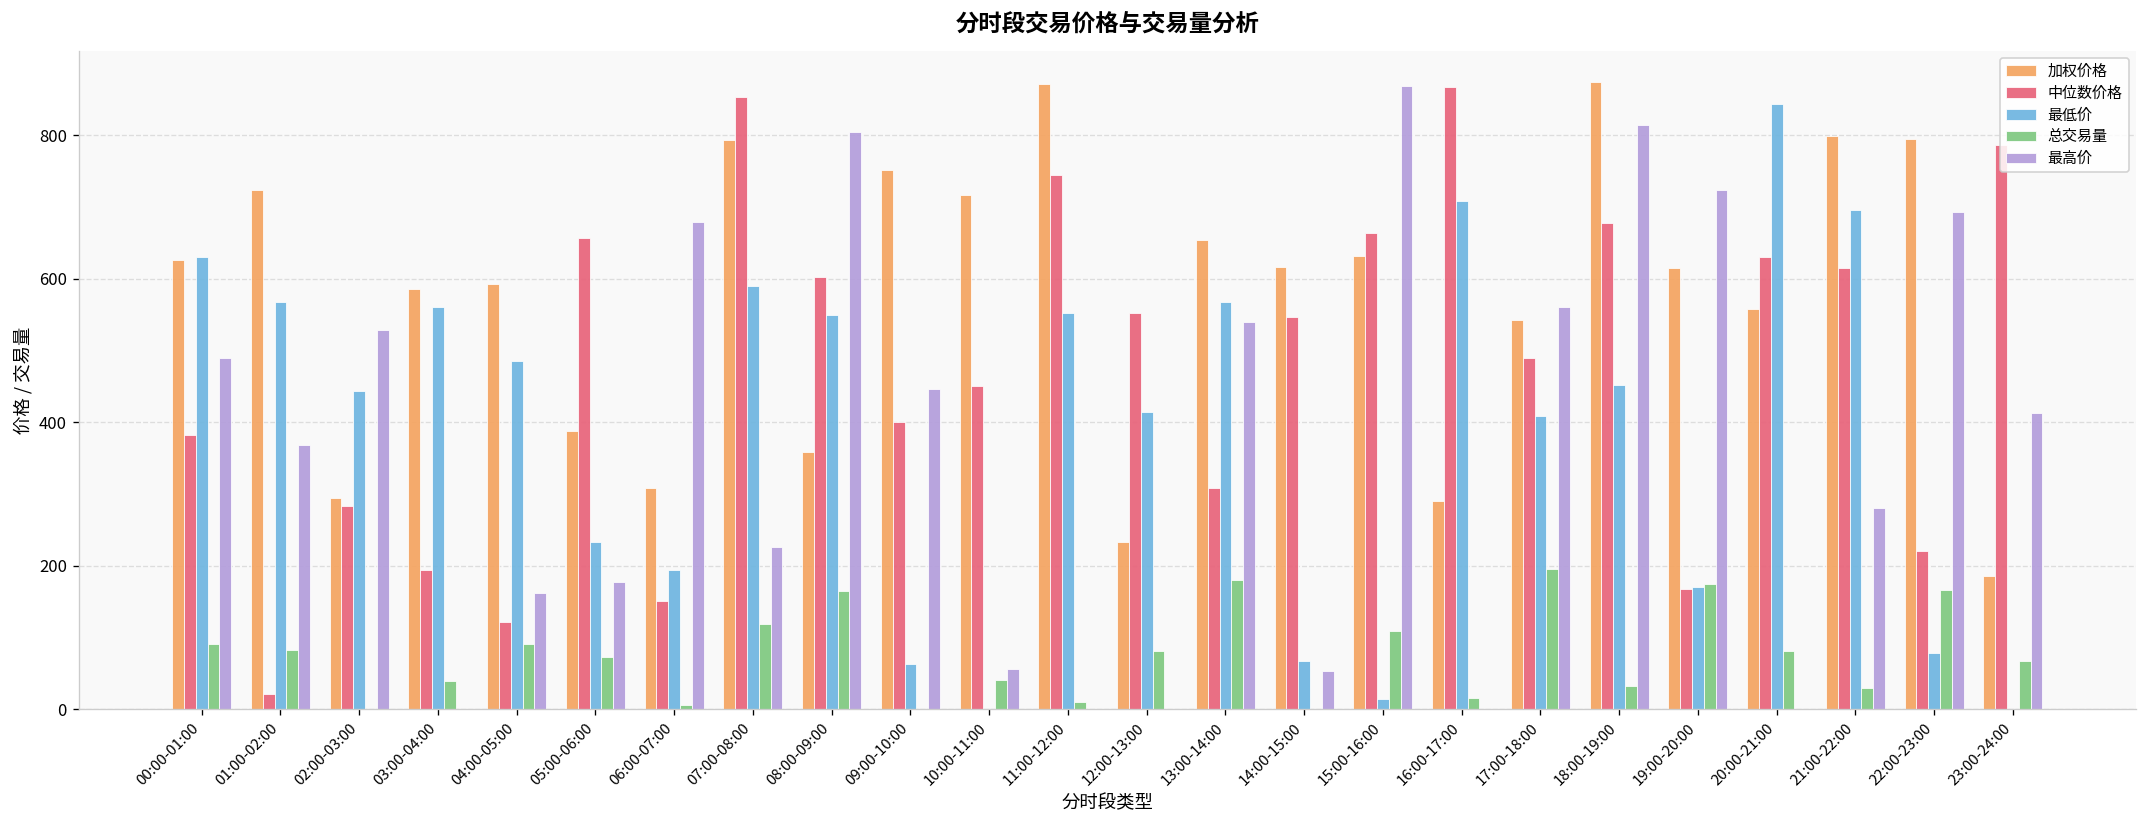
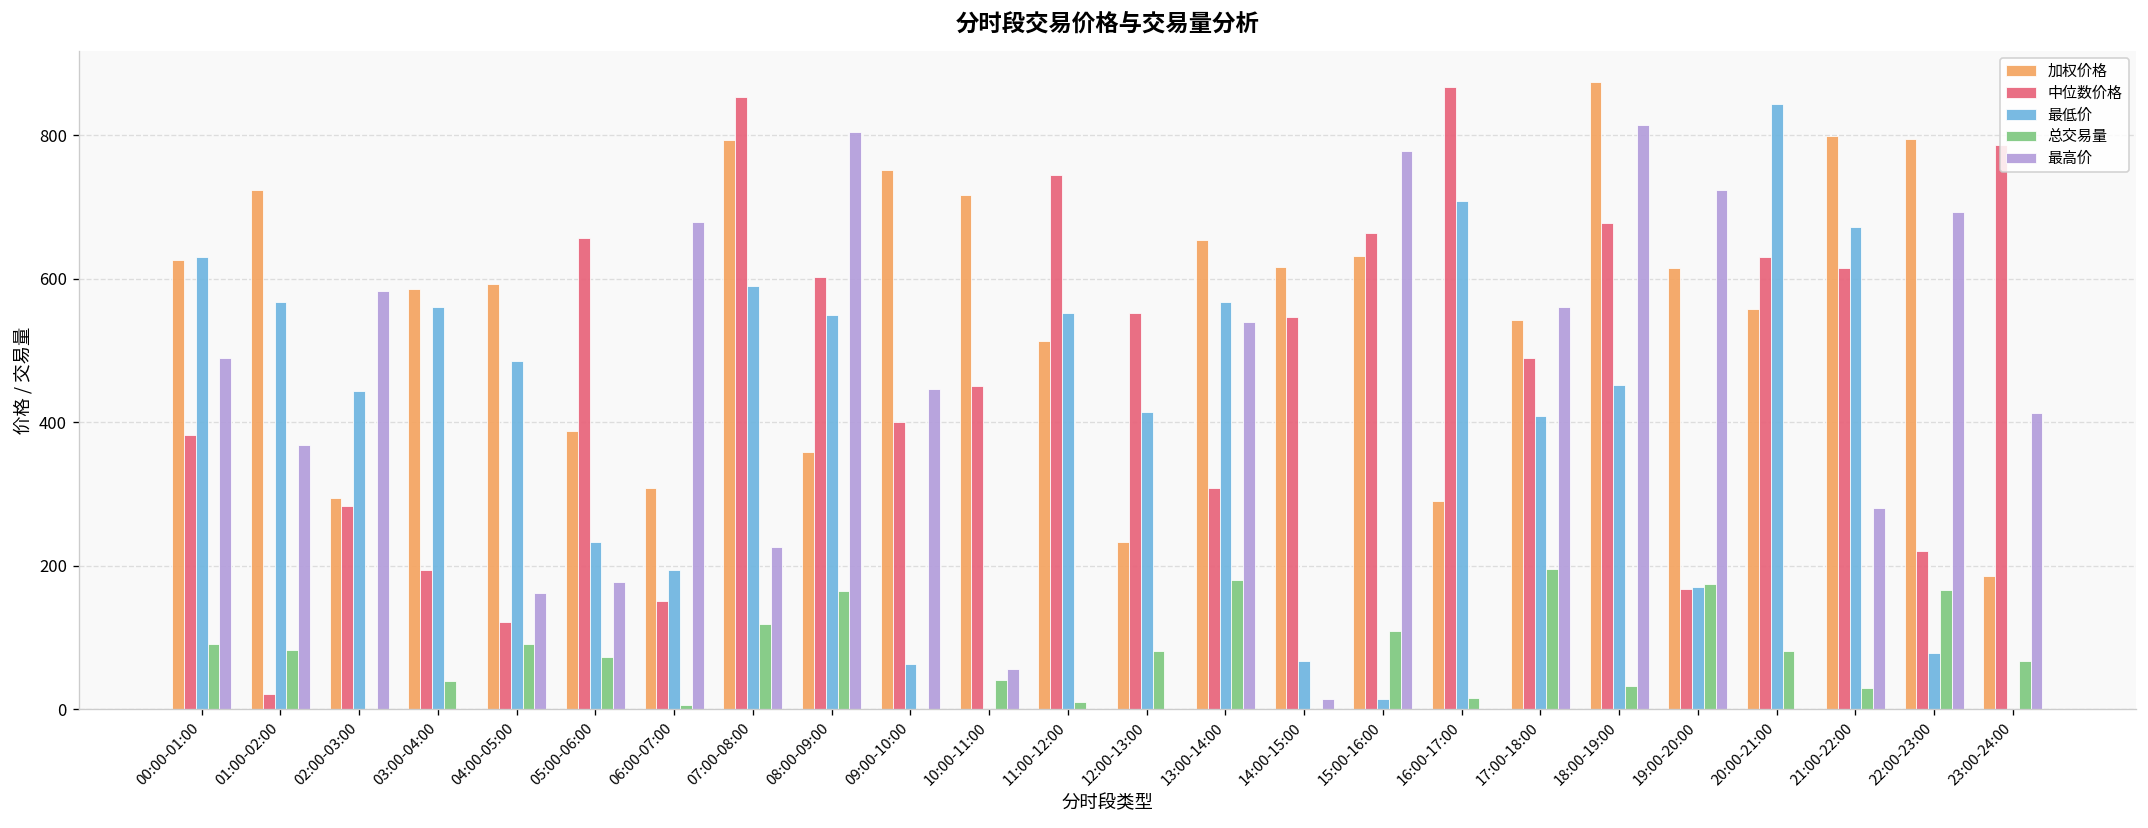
最高价, 02:00-03:00: 530 -> 580
加权价格, 11:00-12:00: 870 -> 510
最高价, 14:00-15:00: 50 -> 10
最高价, 15:00-16:00: 870 -> 780
最低价, 21:00-22:00: 700 -> 670
